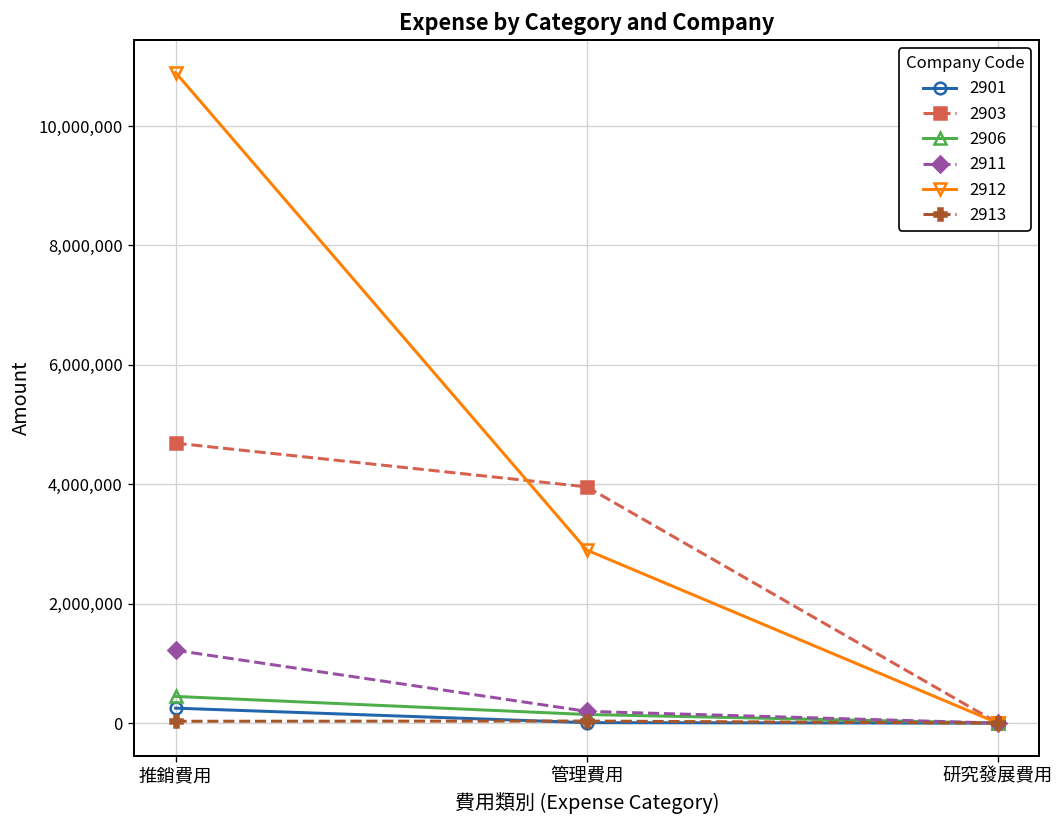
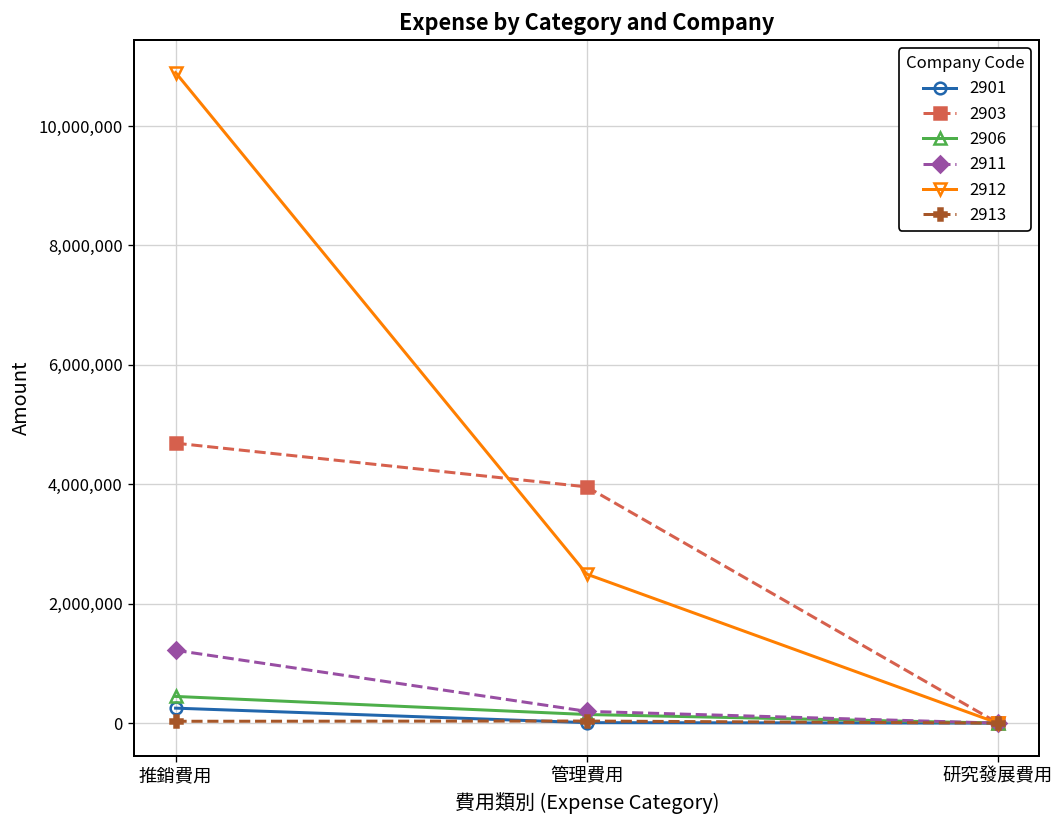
2912, 管理費用: 2,900,000 -> 2,500,000
